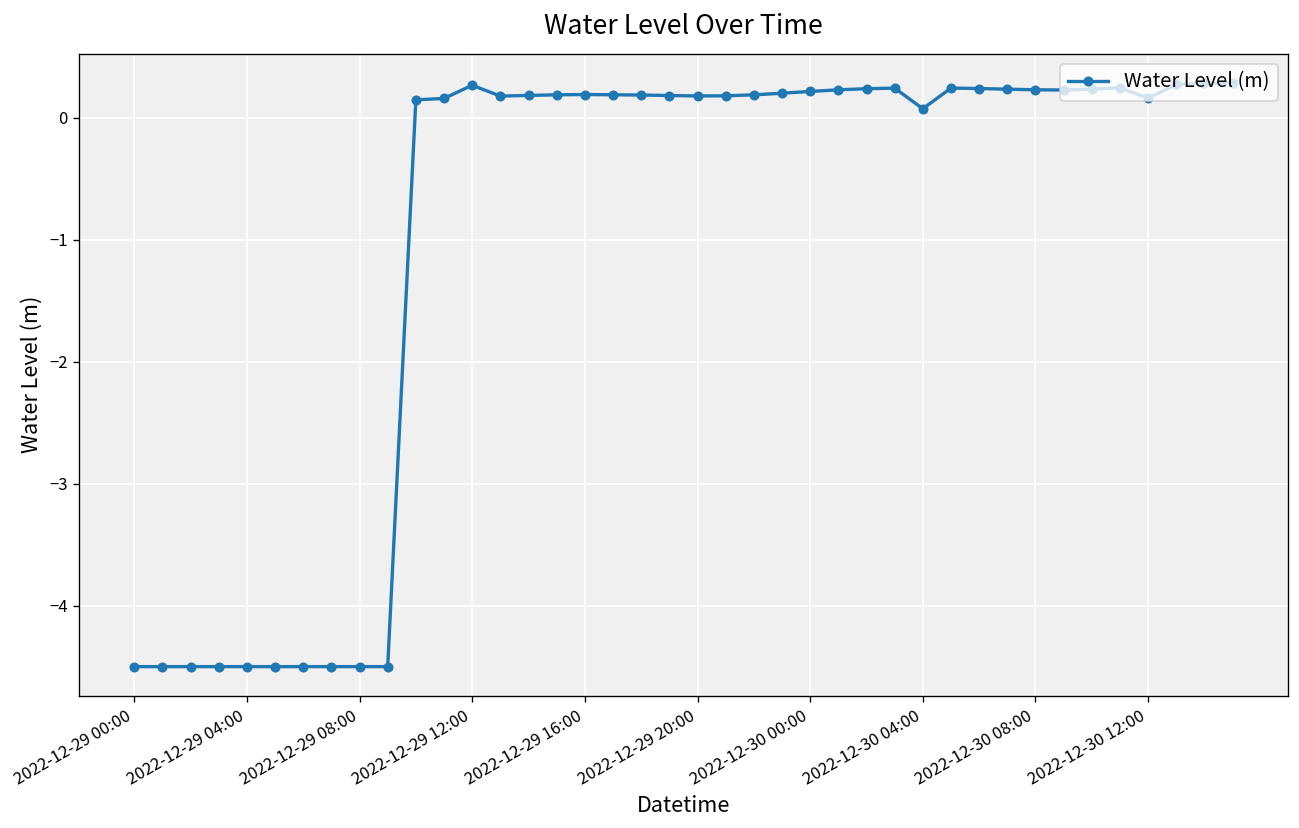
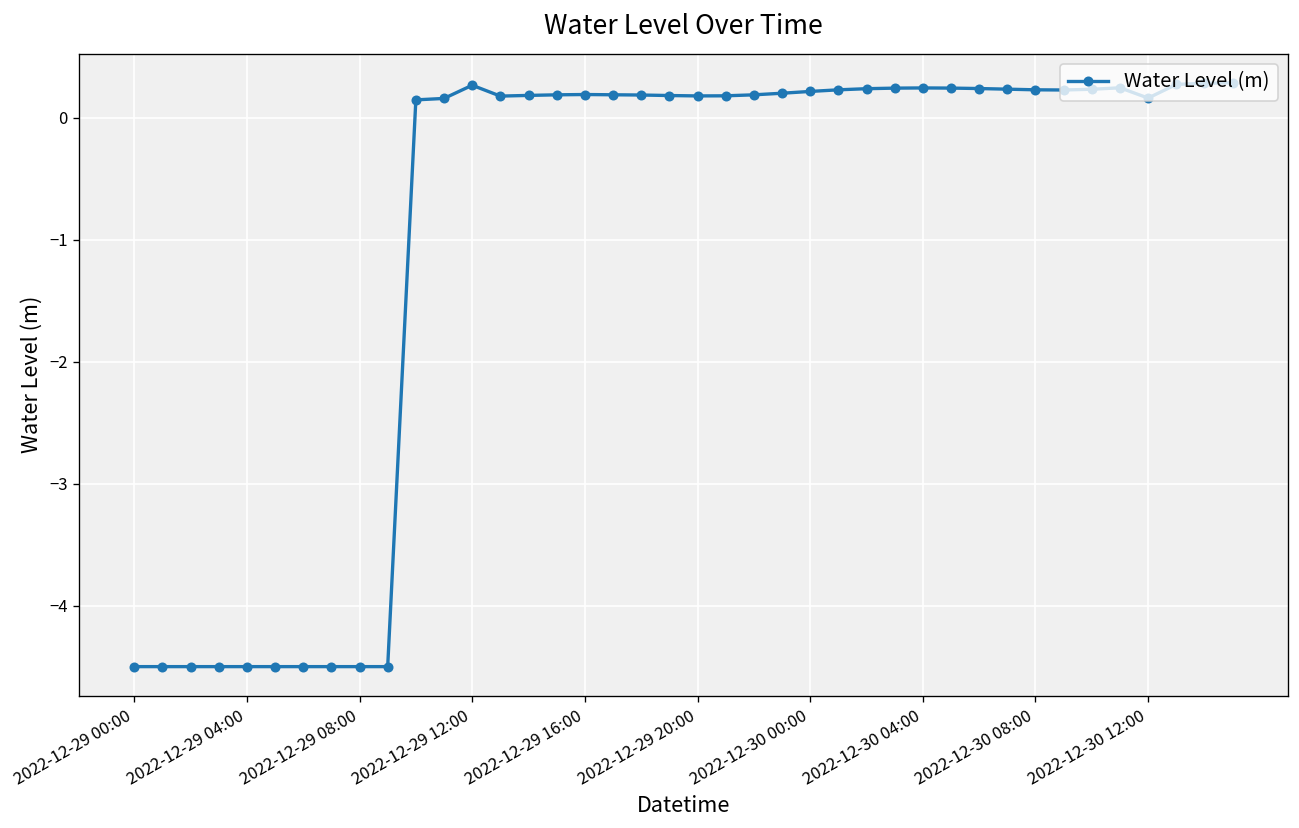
2022-12-30 04:00: 0.08 -> 0.25
